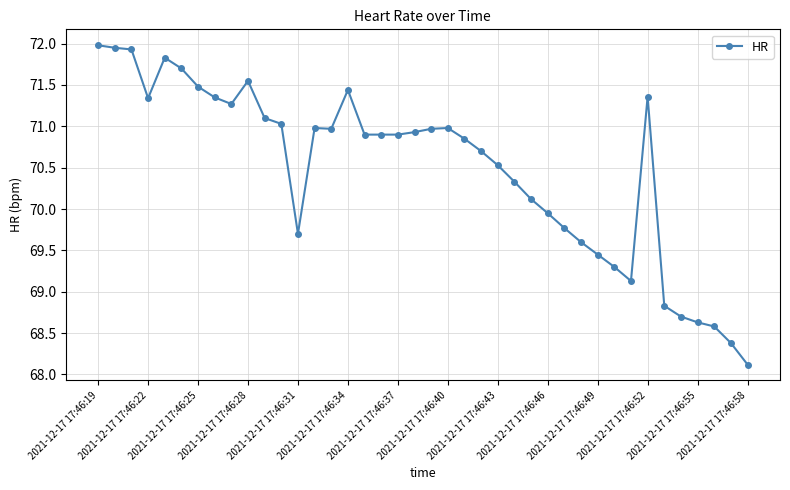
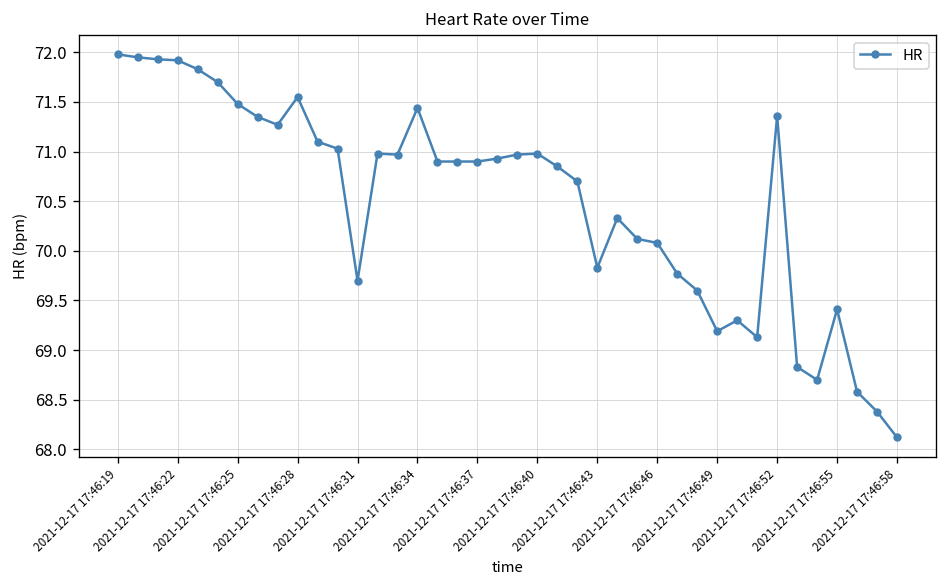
2021-12-17 17:46:22: 71.3 -> 71.9
2021-12-17 17:46:43: 70.5 -> 69.8
2021-12-17 17:46:46: 70.0 -> 70.1
2021-12-17 17:46:49: 69.5 -> 69.2
2021-12-17 17:46:55: 68.6 -> 69.4
